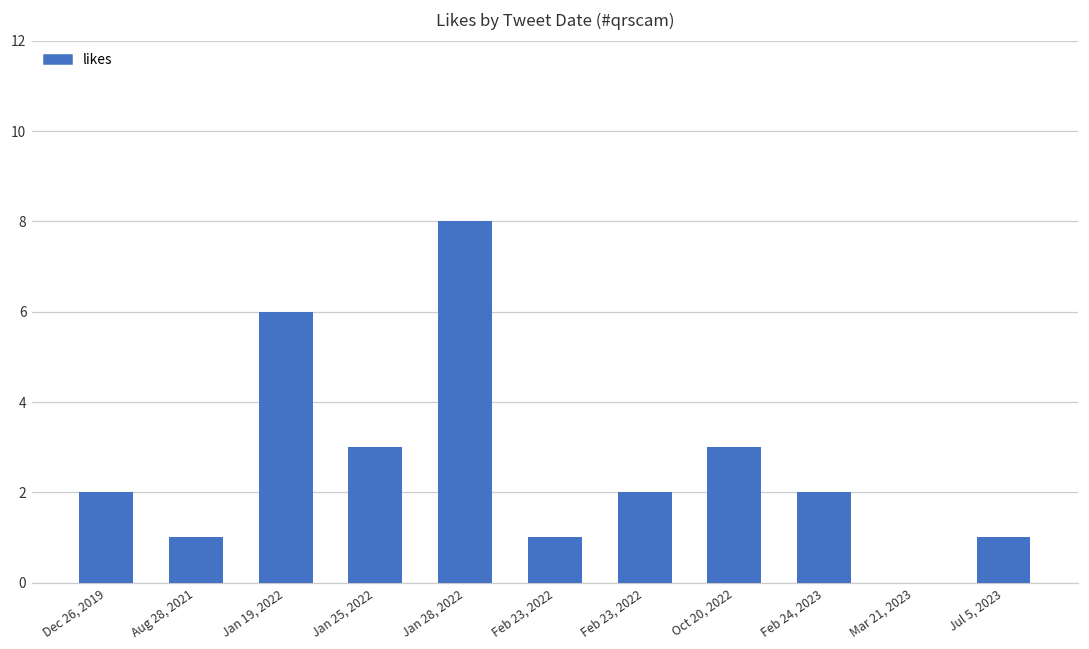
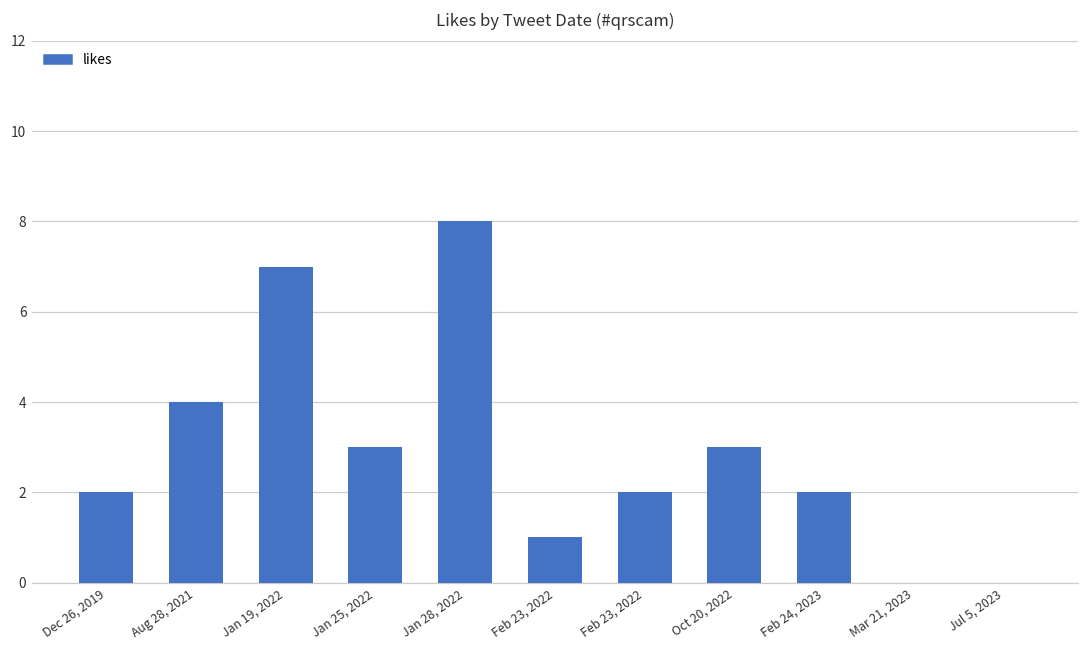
Aug 28, 2021: 1 -> 4
Jan 19, 2022: 6 -> 7
Jul 5, 2023: 1 -> 0
